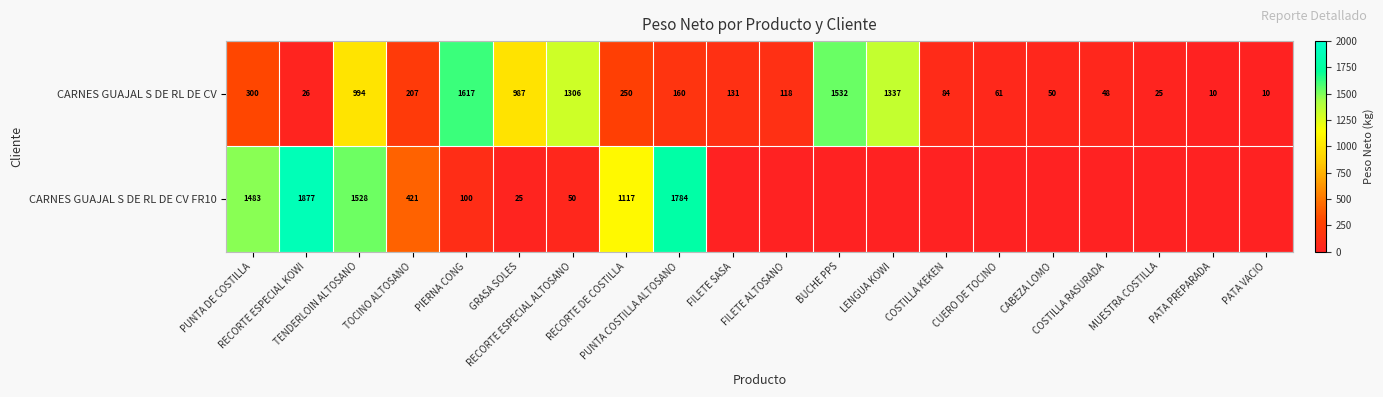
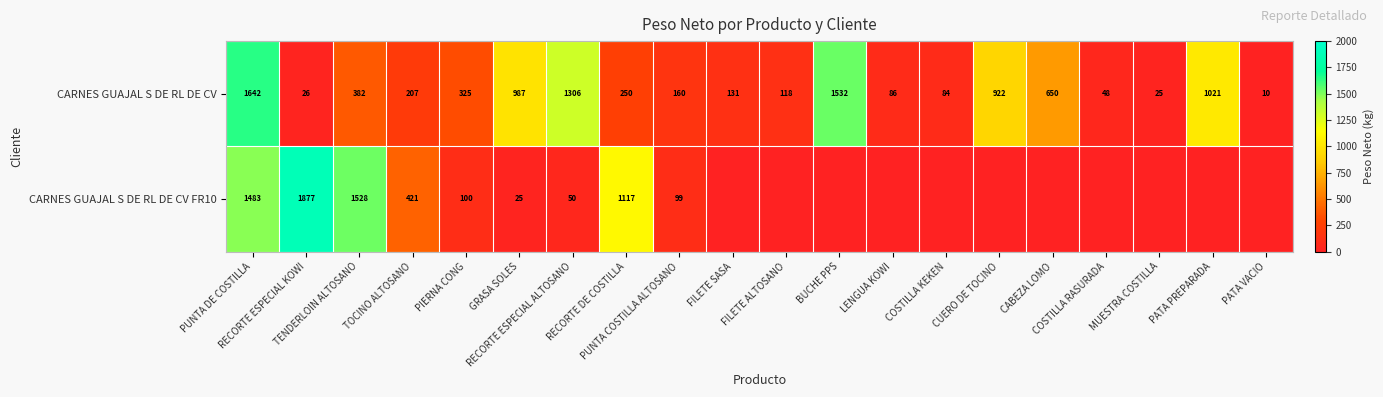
CARNES GUAJAL S DE RL DE CV, PUNTA DE COSTILLA: 300 -> 1642
CARNES GUAJAL S DE RL DE CV, TENDERLOIN ALTOSANO: 994 -> 382
CARNES GUAJAL S DE RL DE CV, PIERNA CONG: 1617 -> 325
CARNES GUAJAL S DE RL DE CV, LENGUA KOWI: 1337 -> 86
CARNES GUAJAL S DE RL DE CV, CUERO DE TOCINO: 61 -> 922
CARNES GUAJAL S DE RL DE CV, CABEZA LOMO: 50 -> 650
CARNES GUAJAL S DE RL DE CV, PATA PREPARADA: 10 -> 1021
CARNES GUAJAL S DE RL DE CV FR10, PUNTA COSTILLA ALTOSANO: 1784 -> 99
